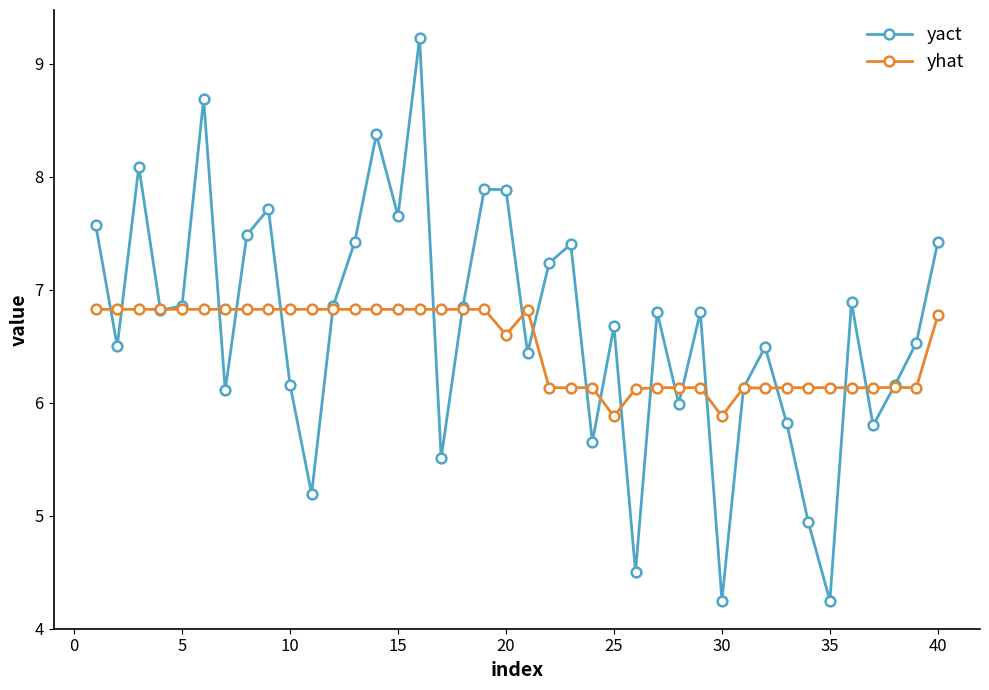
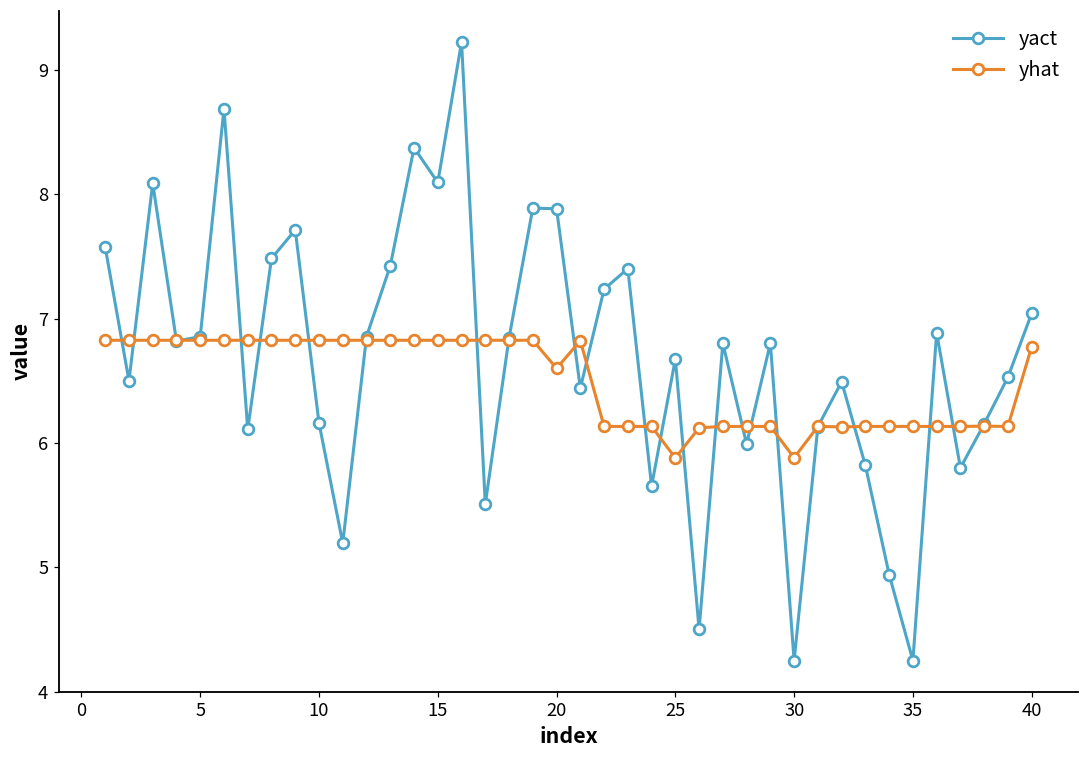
yact, 15: 7.65 -> 8.10
yact, 40: 7.42 -> 7.04
